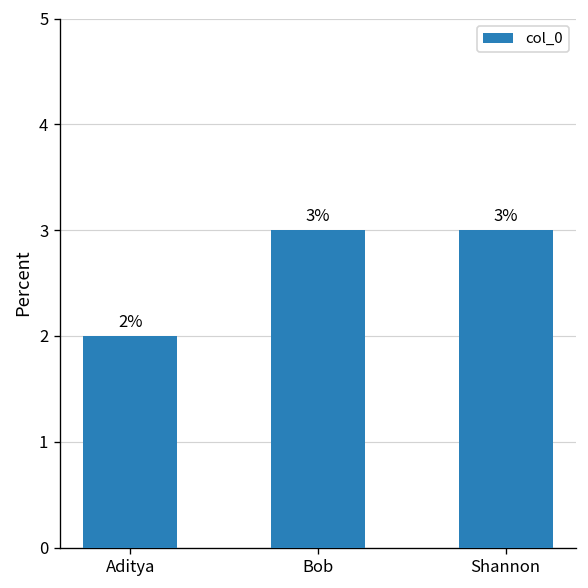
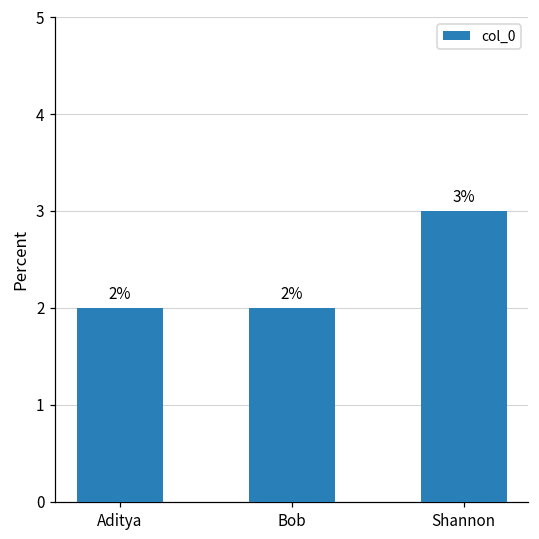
Bob: 3% -> 2%
